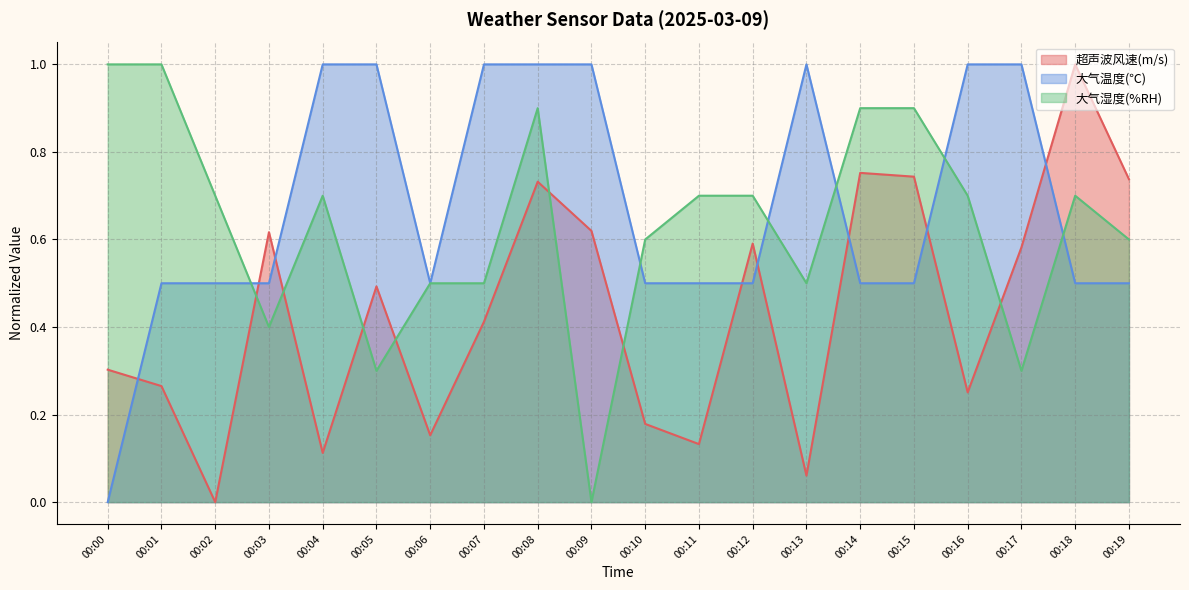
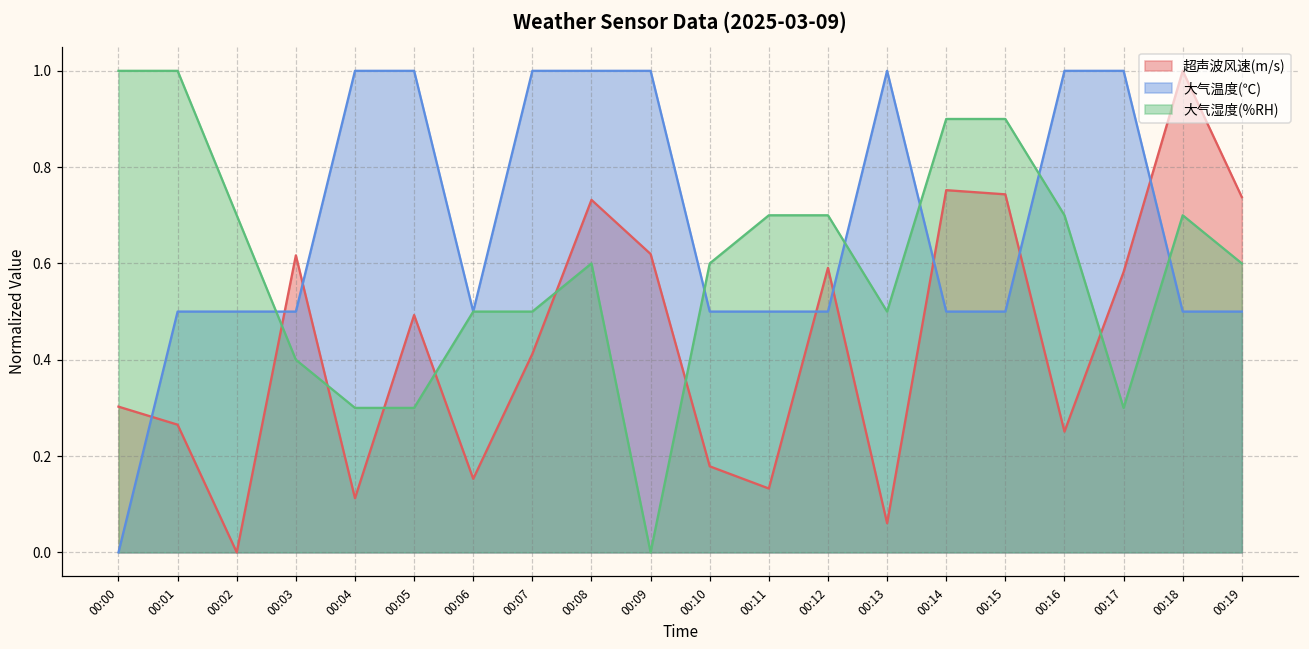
大气湿度(%RH), 00:04: 0.70 -> 0.30
大气湿度(%RH), 00:08: 0.90 -> 0.60
